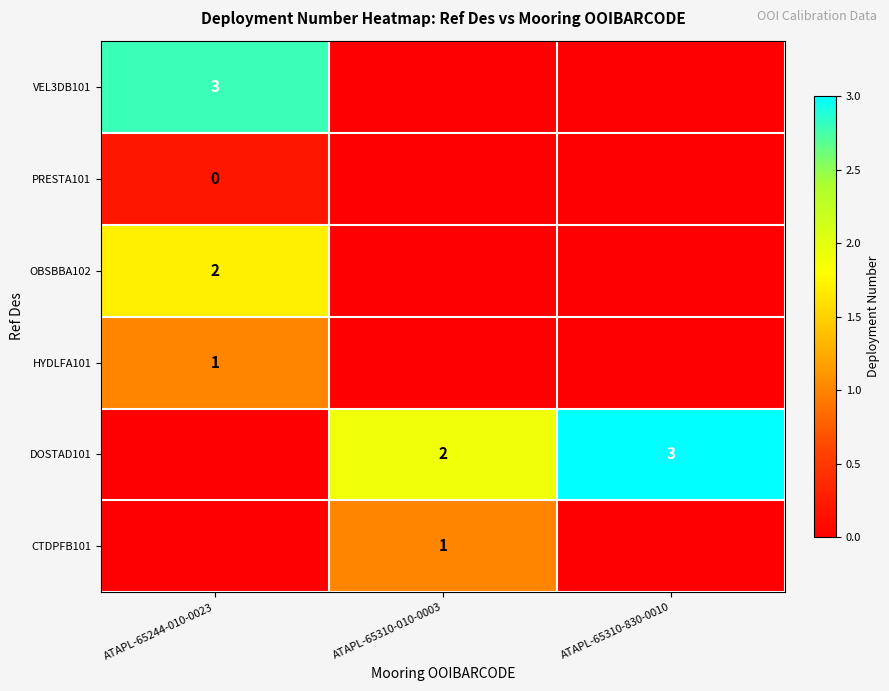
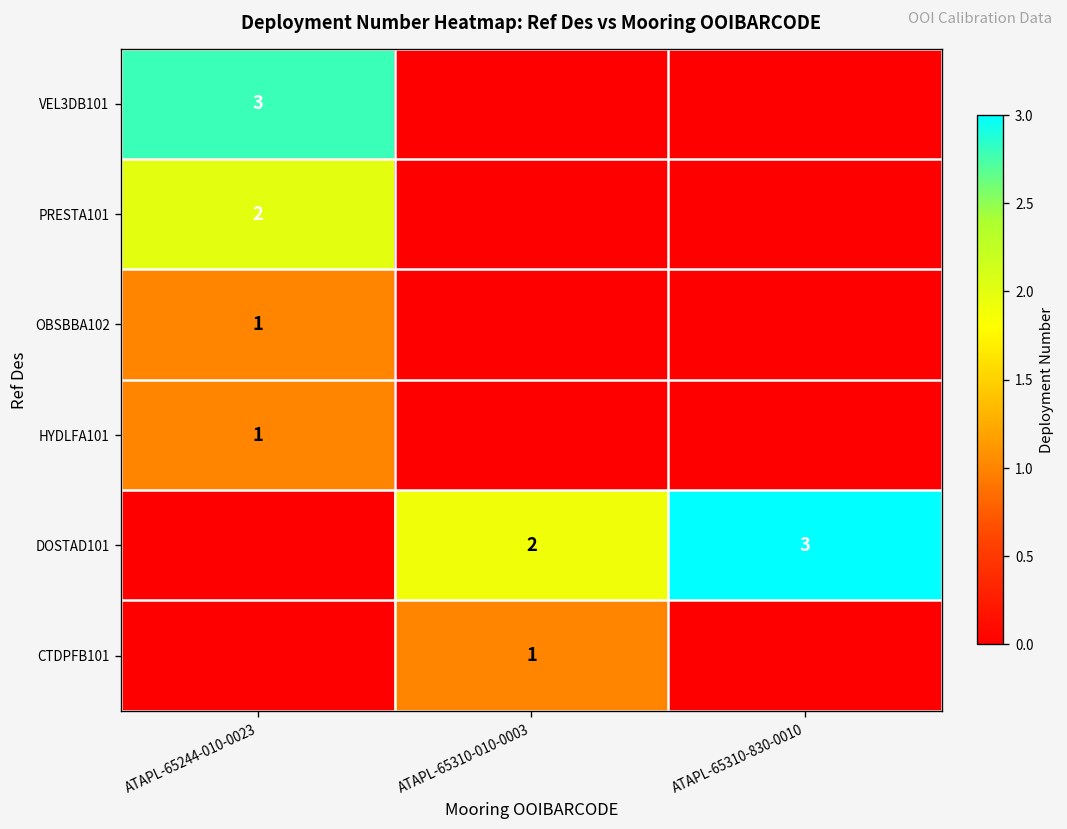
PRESTA101, ATAPL-65244-010-0023: 0 -> 2
OBSBBA102, ATAPL-65244-010-0023: 2 -> 1
